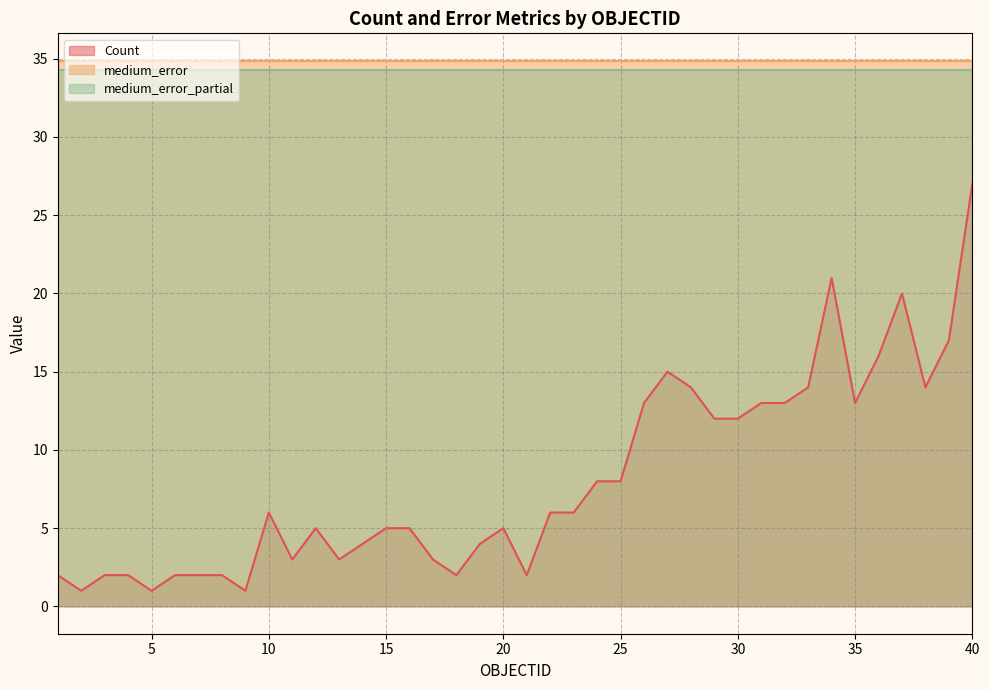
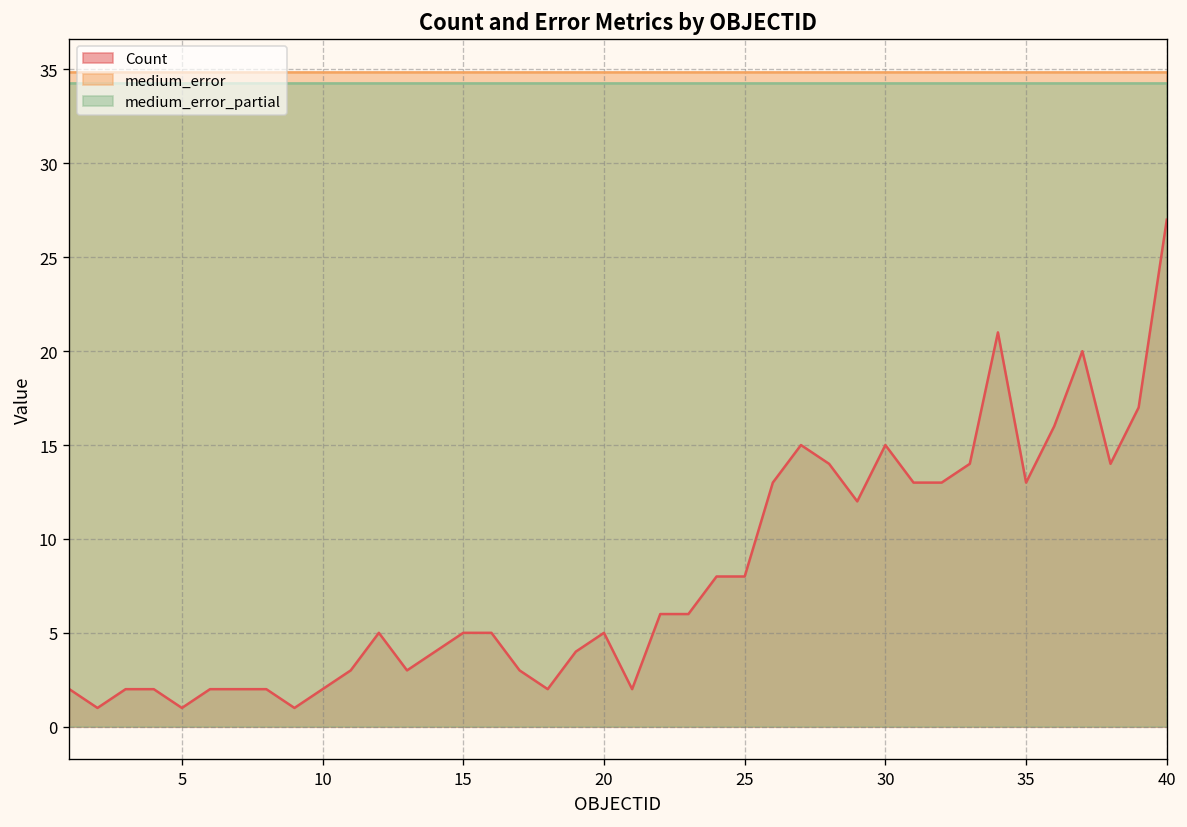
Count, 10: 6 -> 2
Count, 30: 12 -> 15
